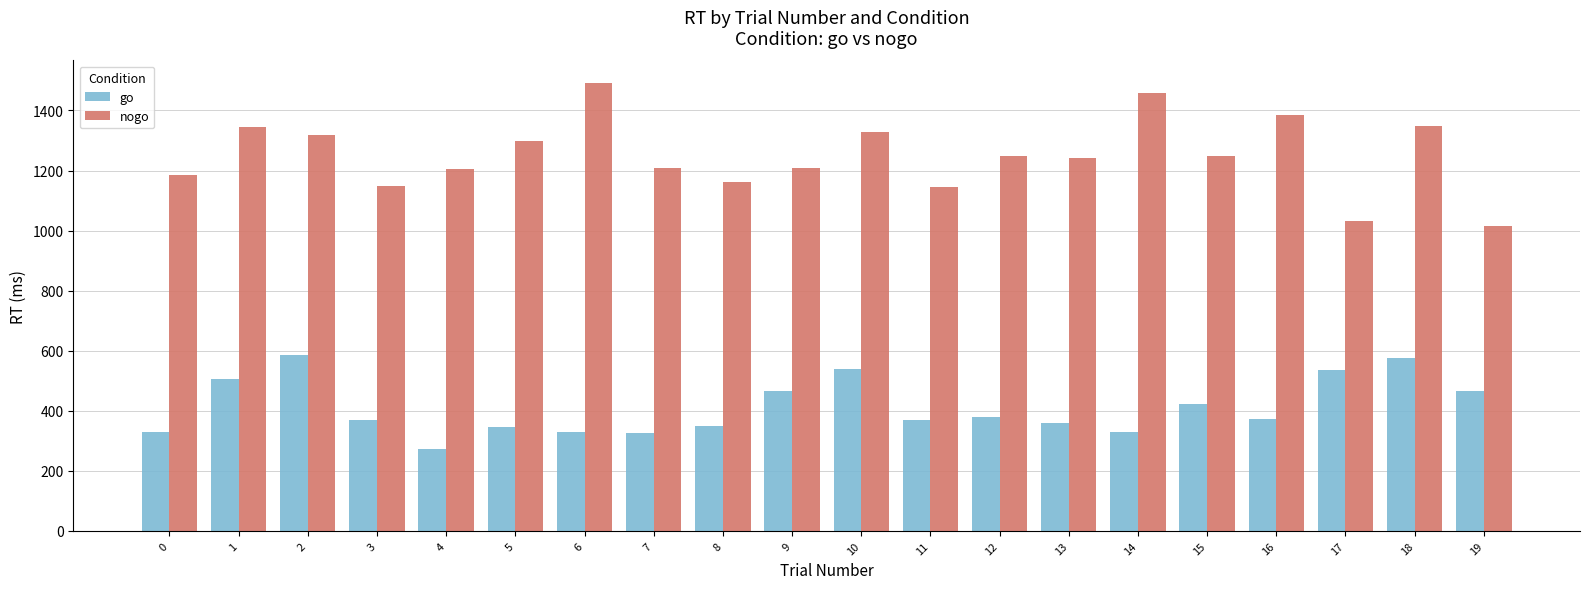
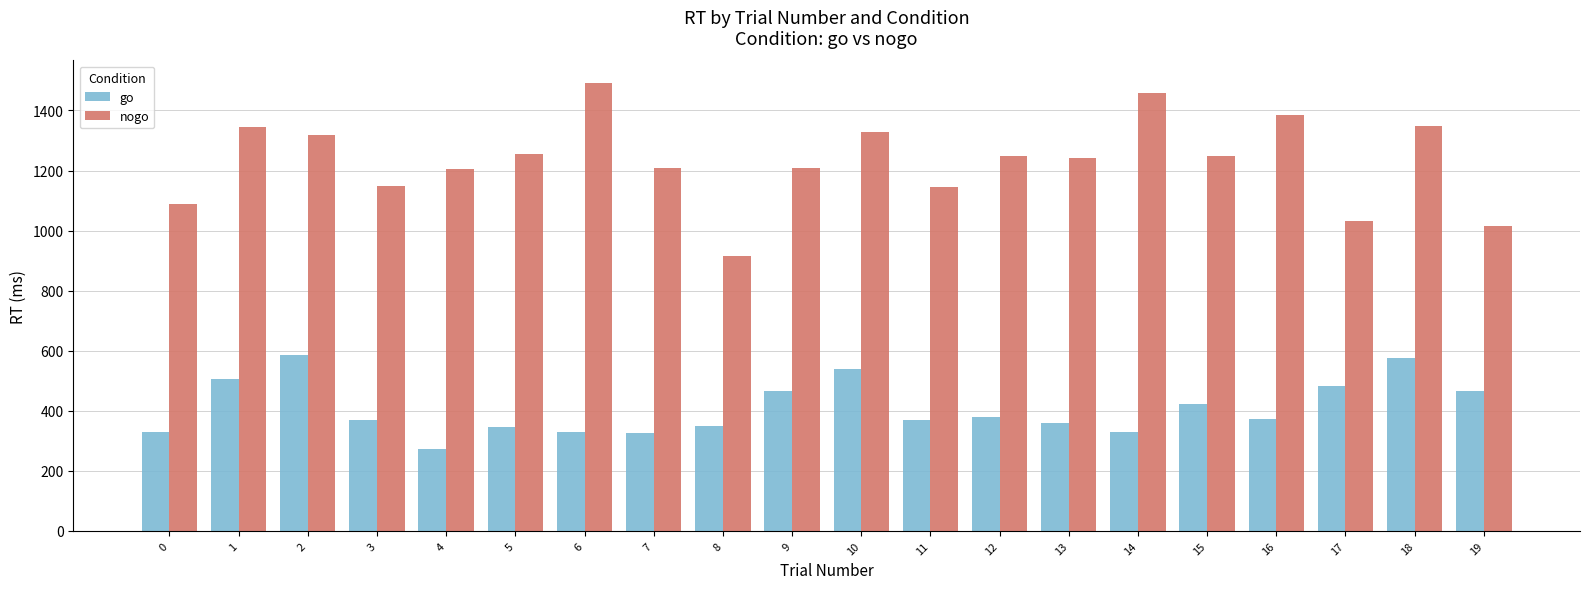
nogo, 0: 1180 -> 1090
nogo, 5: 1300 -> 1260
nogo, 8: 1160 -> 920
go, 17: 540 -> 480
